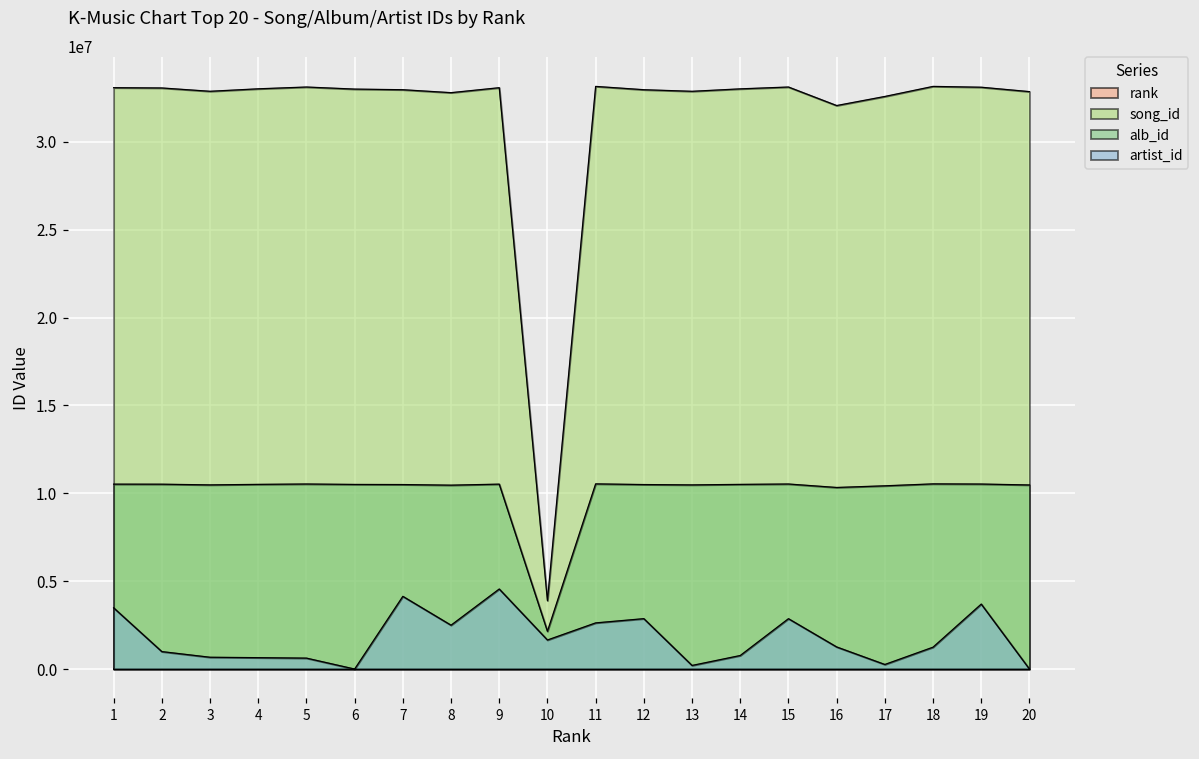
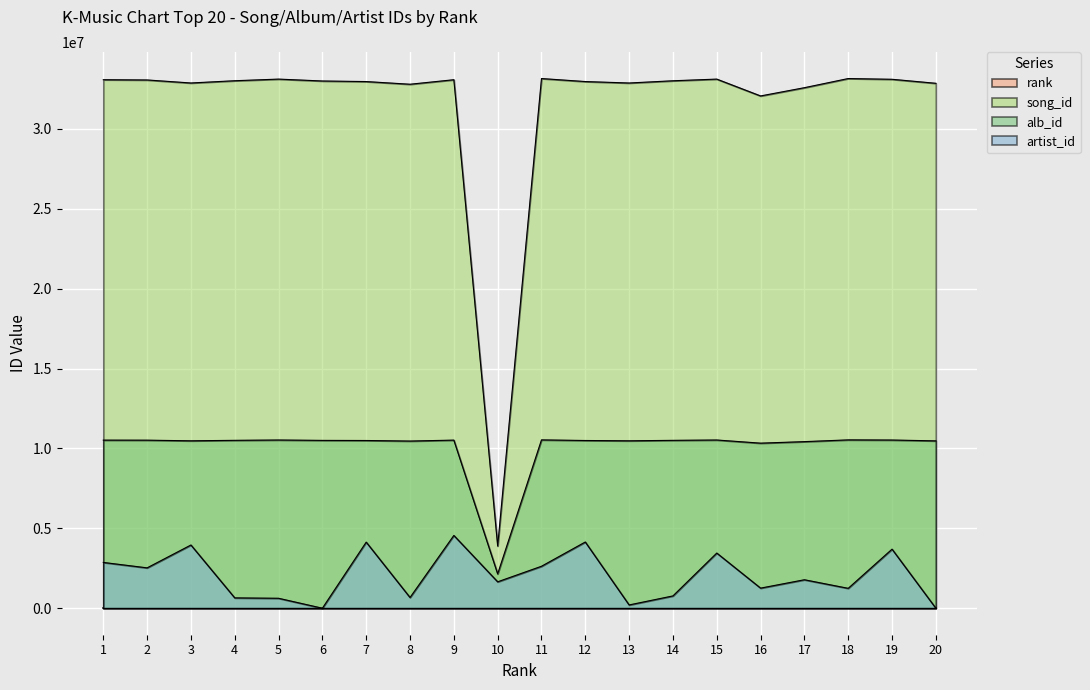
artist_id, 1: 3500000 -> 2900000
artist_id, 2: 1000000 -> 2500000
artist_id, 3: 700000 -> 4000000
artist_id, 8: 2500000 -> 700000
artist_id, 12: 2900000 -> 4100000
artist_id, 15: 2900000 -> 3500000
artist_id, 17: 300000 -> 1800000
